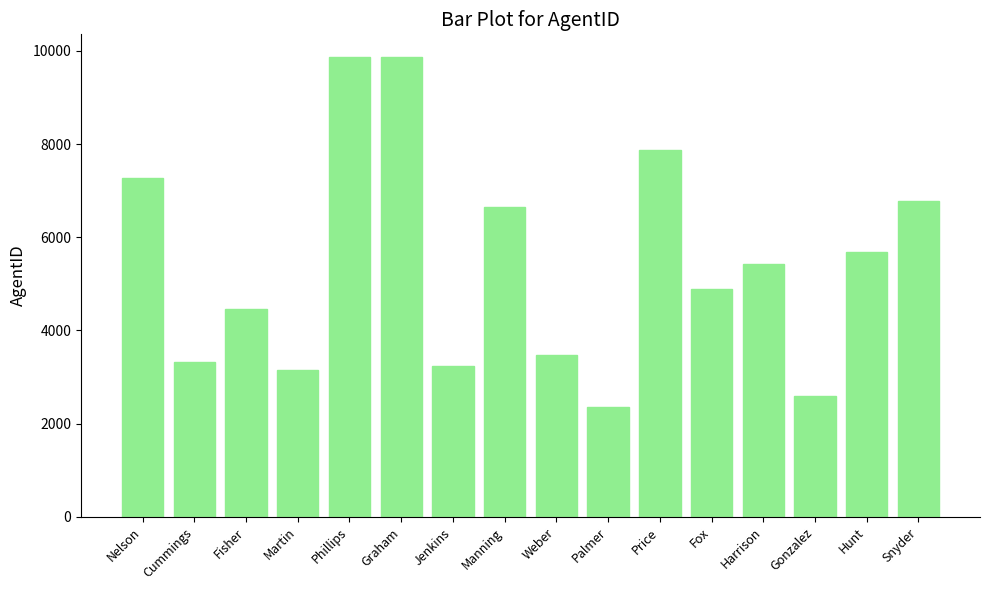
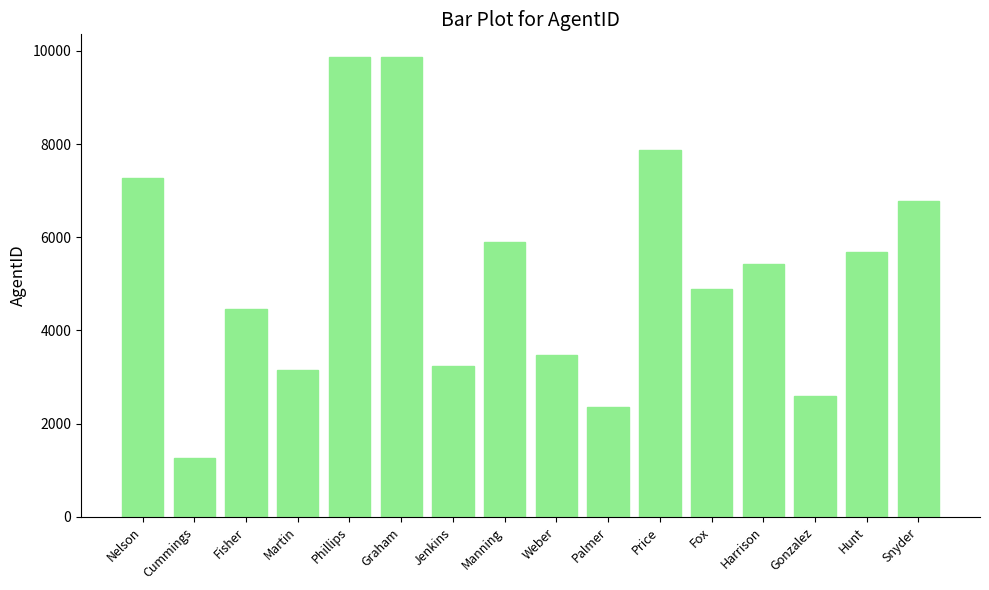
Cummings: 3300 -> 1300
Manning: 6600 -> 5900
